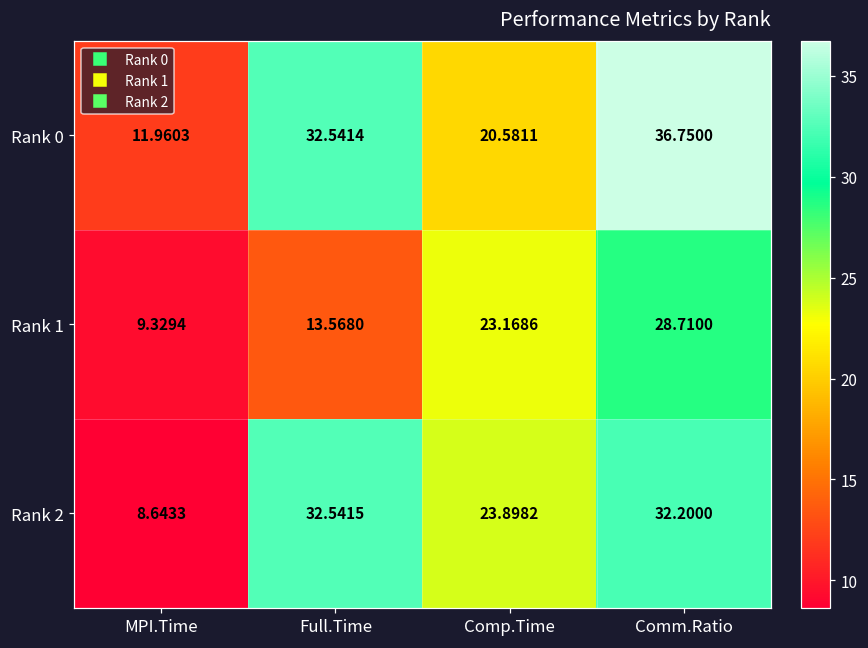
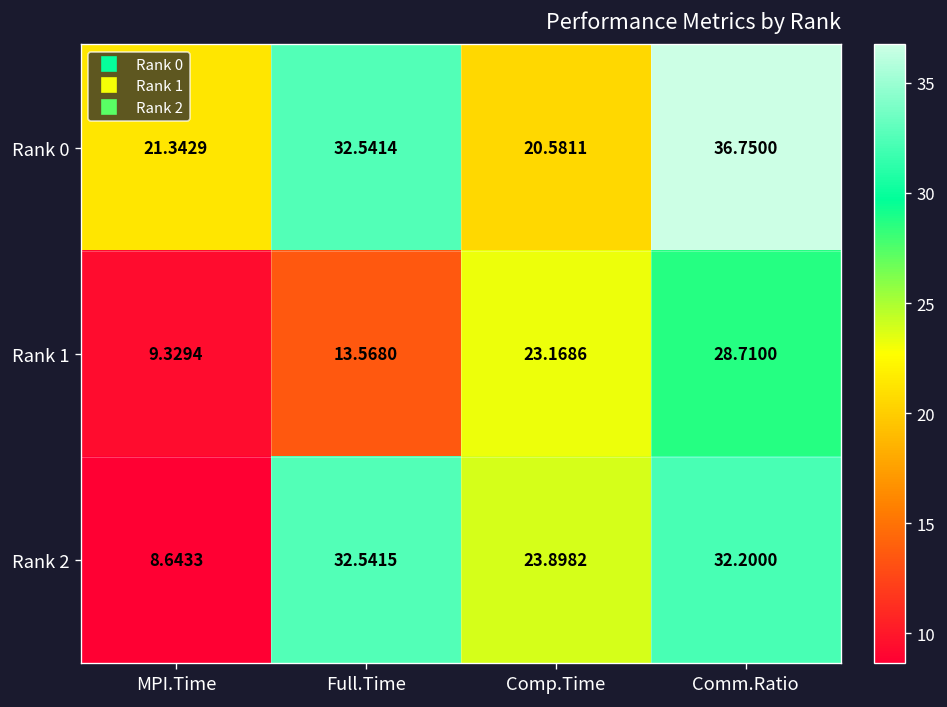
Rank 0, MPI.Time: 11.9603 -> 21.3429
